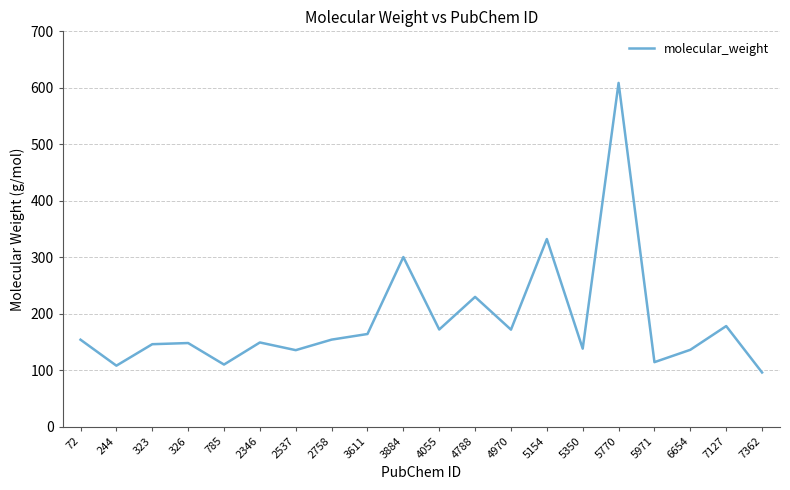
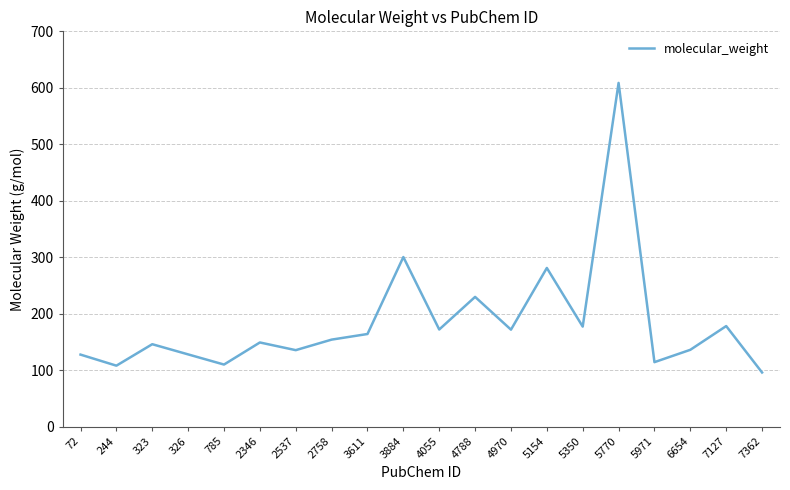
72: 150 -> 130
326: 150 -> 130
5154: 330 -> 280
5350: 140 -> 180
